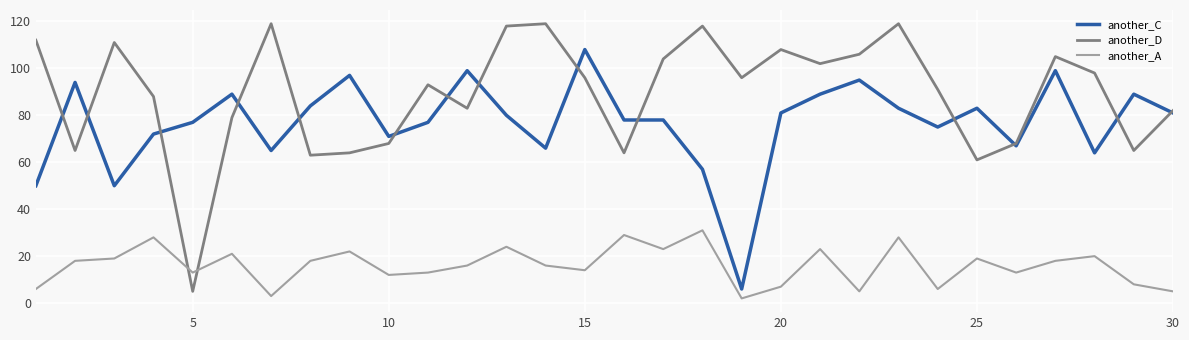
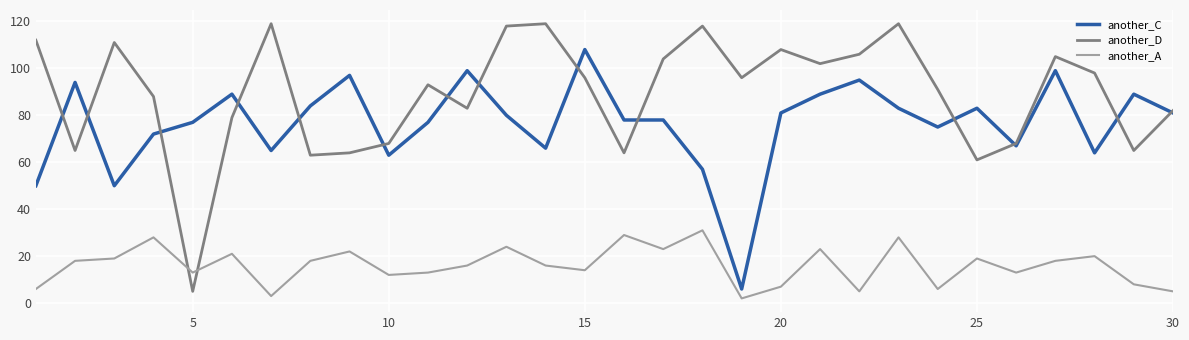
another_C, 10: 71 -> 63
